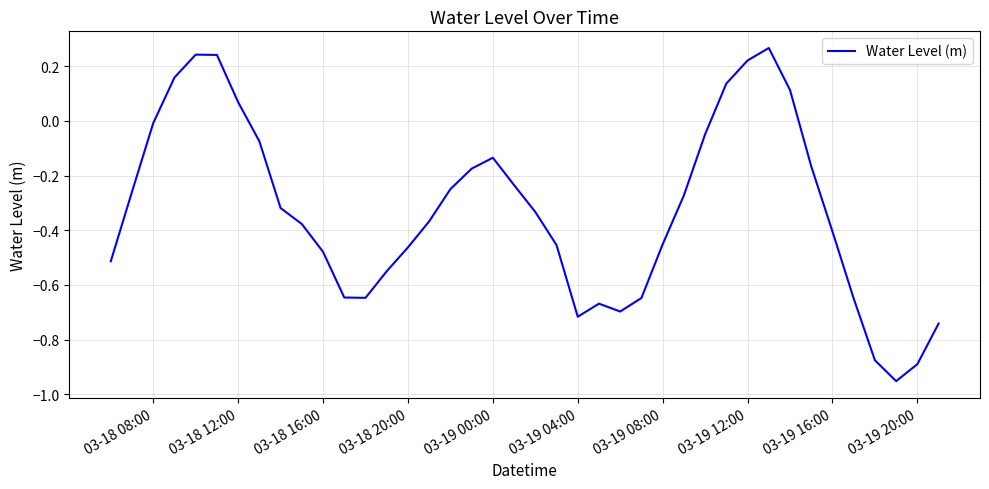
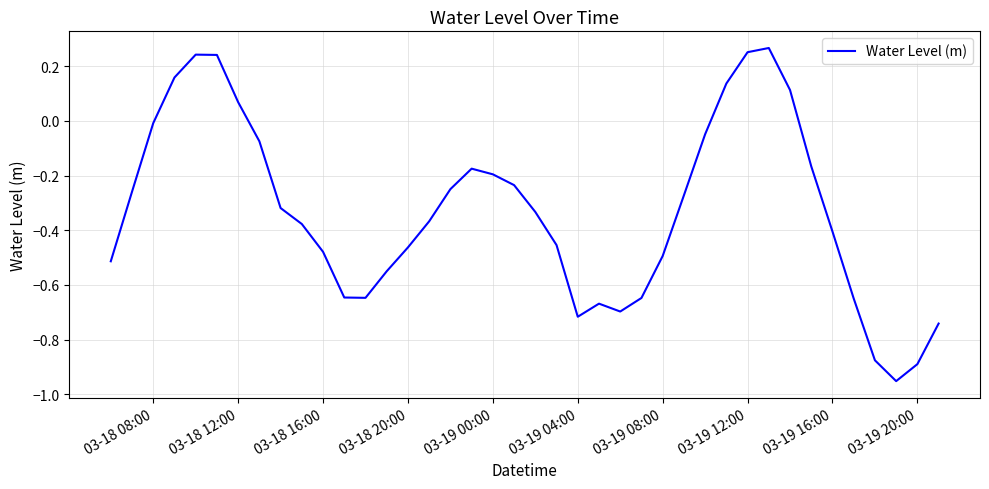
03-19 00:00: -0.13 -> -0.20
03-19 08:00: -0.45 -> -0.49
03-19 12:00: 0.22 -> 0.25
